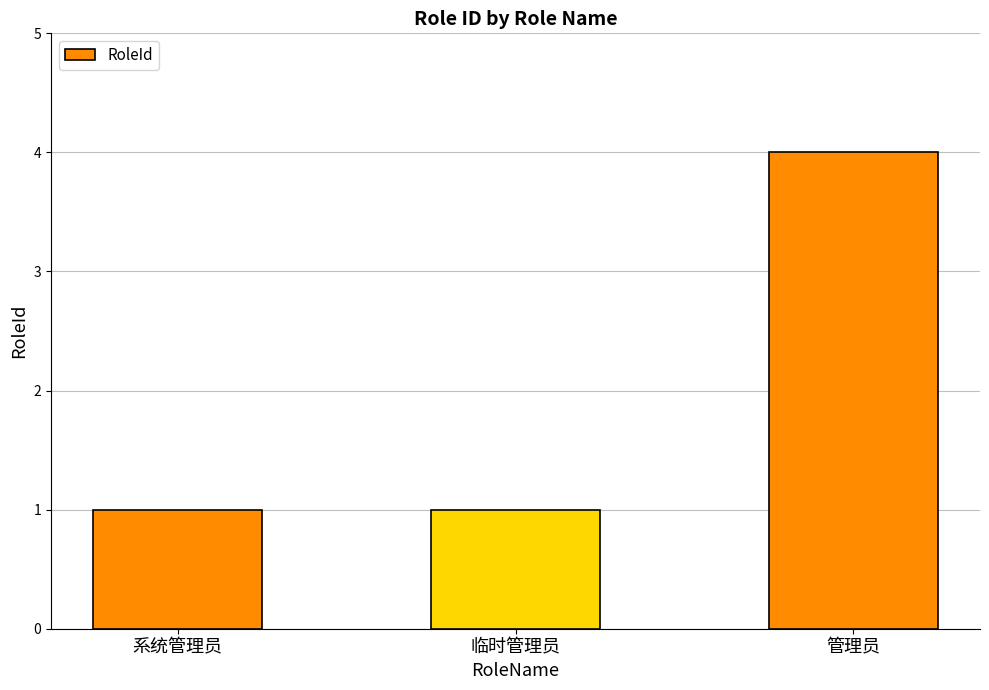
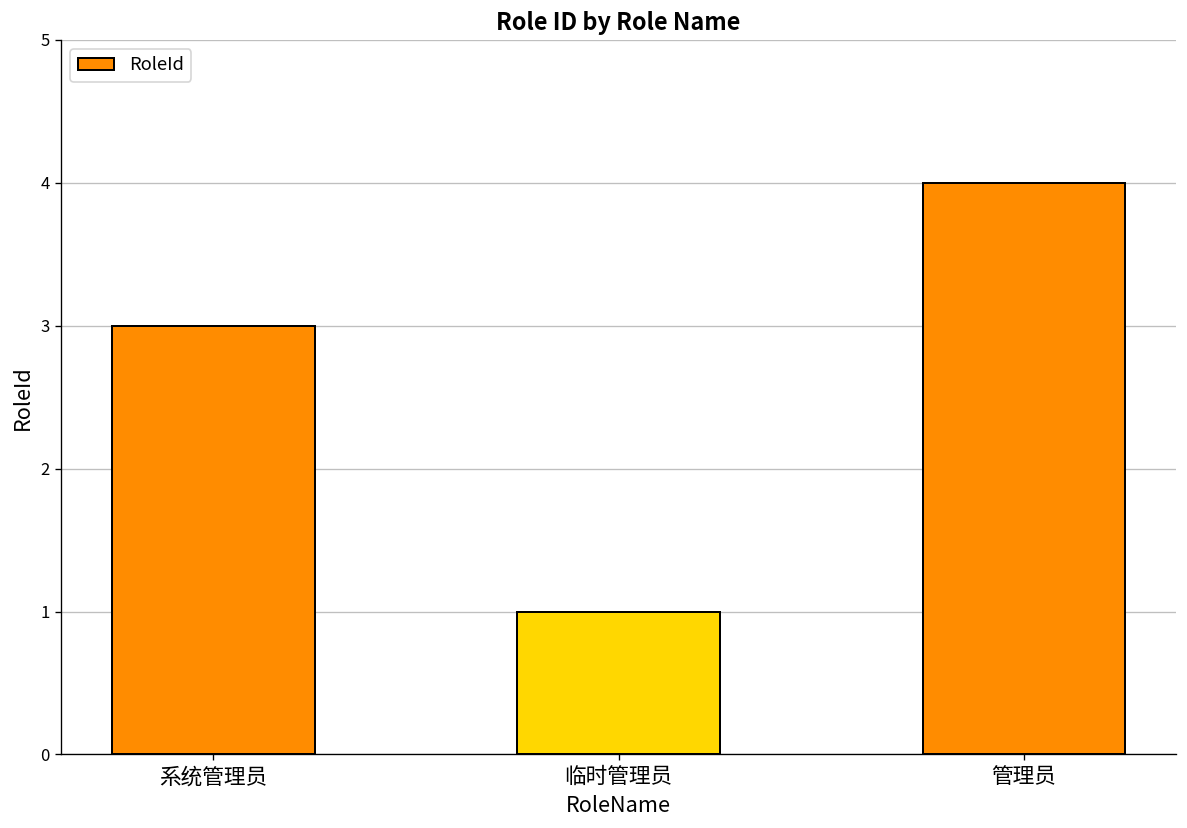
系统管理员: 1 -> 3
